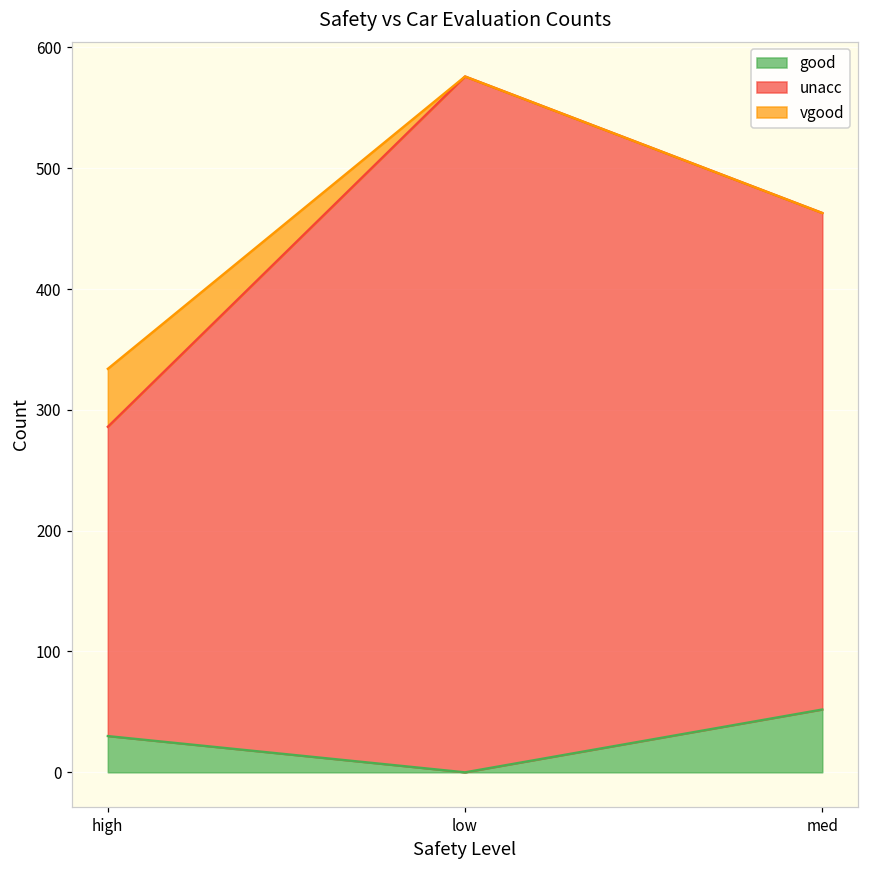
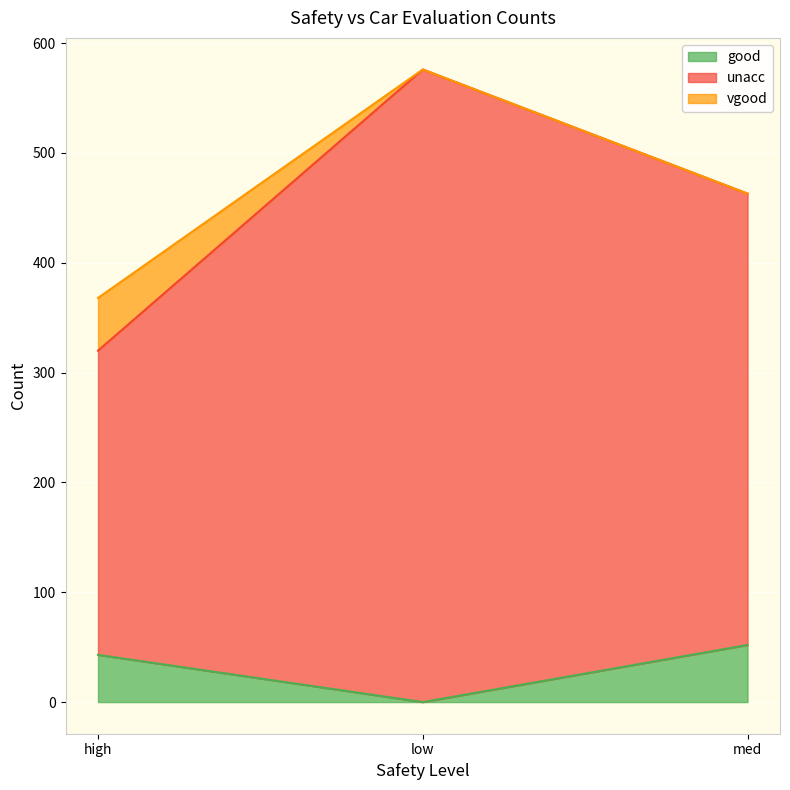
good, high: 30 -> 43
unacc, high: 256 -> 277
